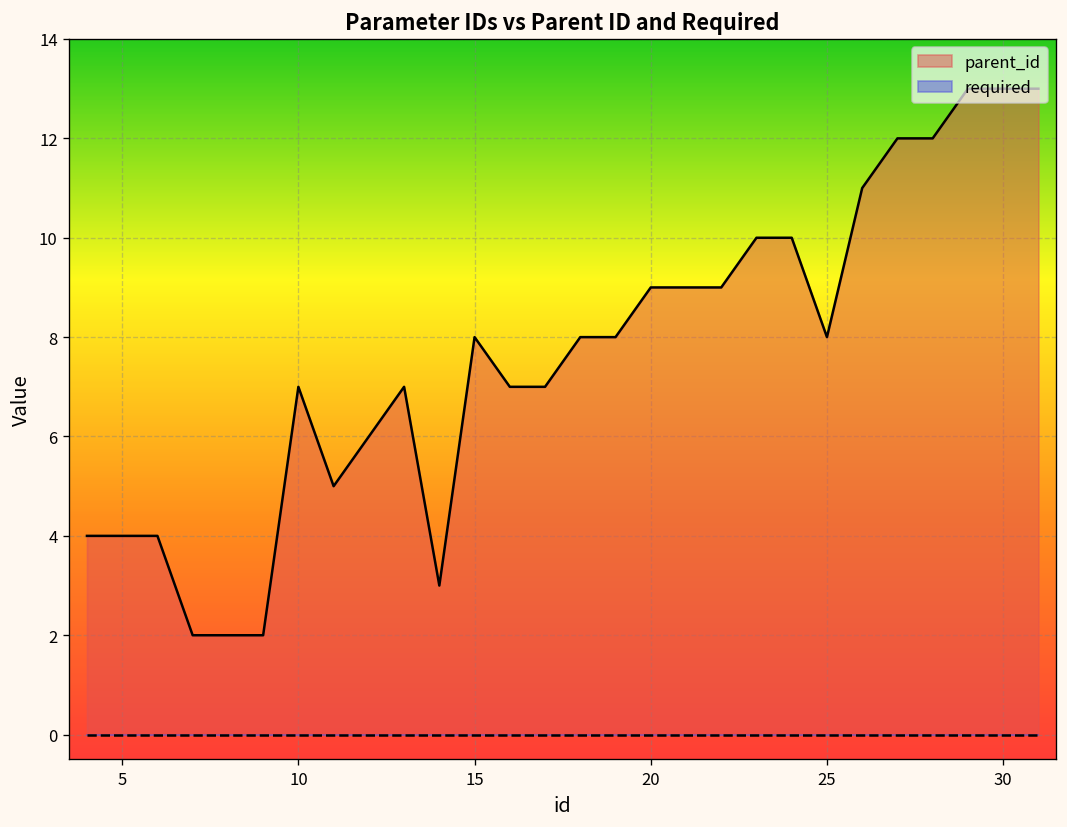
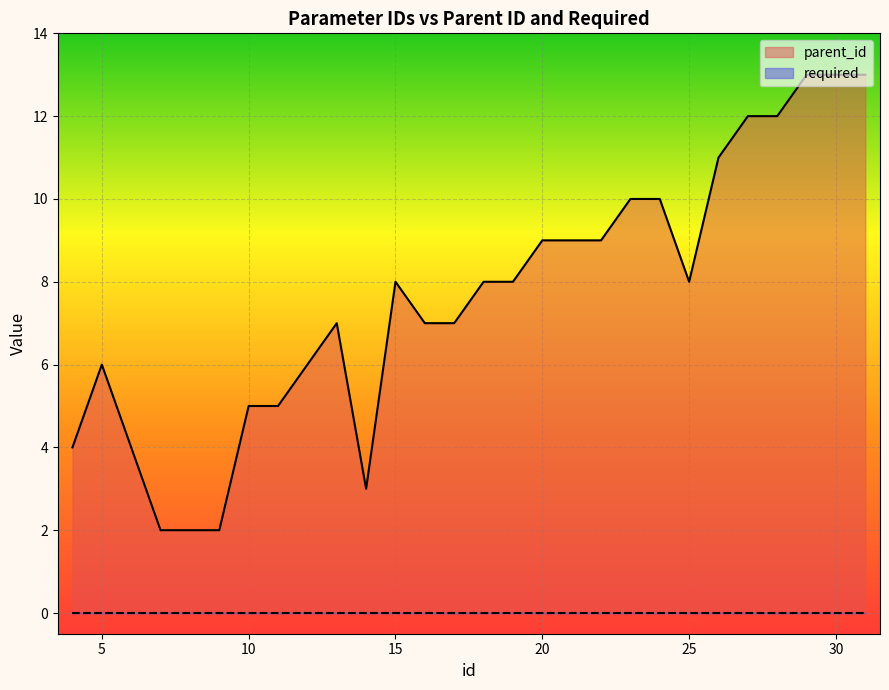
parent_id, 5: 4 -> 6
parent_id, 10: 7 -> 5
